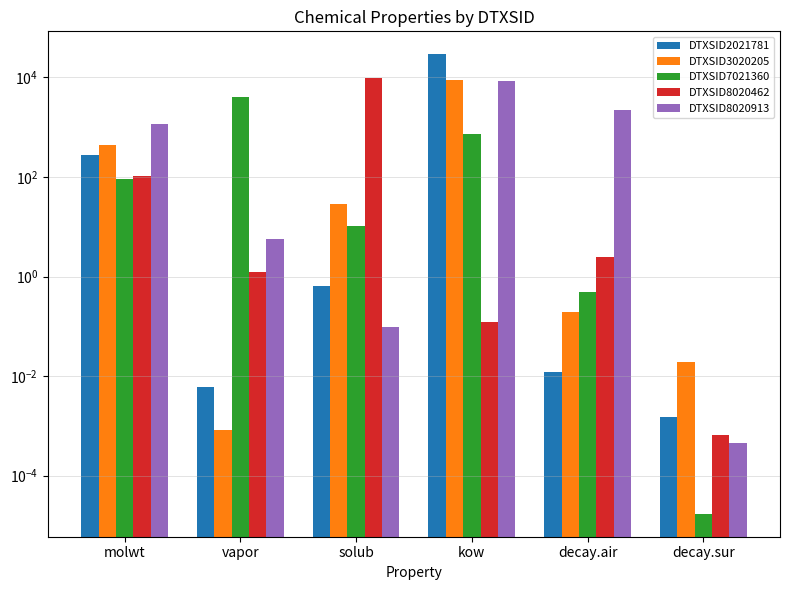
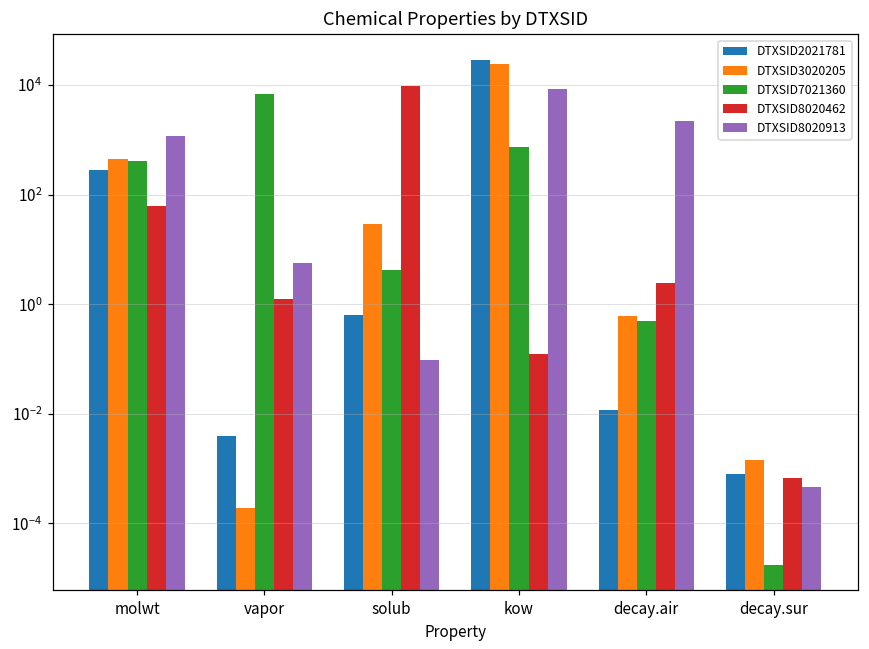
DTXSID7021360, molwt: 90 -> 400
DTXSID8020462, molwt: 110 -> 60
DTXSID2021781, vapor: 0.006 -> 0.004
DTXSID3020205, vapor: 0.0008 -> 0.00019
DTXSID7021360, vapor: 4000 -> 7000
DTXSID7021360, solub: 10 -> 4
DTXSID3020205, kow: 9000 -> 20000
DTXSID3020205, decay.air: 0.20 -> 0.6
DTXSID2021781, decay.sur: 0.0015 -> 0.0008
DTXSID3020205, decay.sur: 0.019 -> 0.0014
